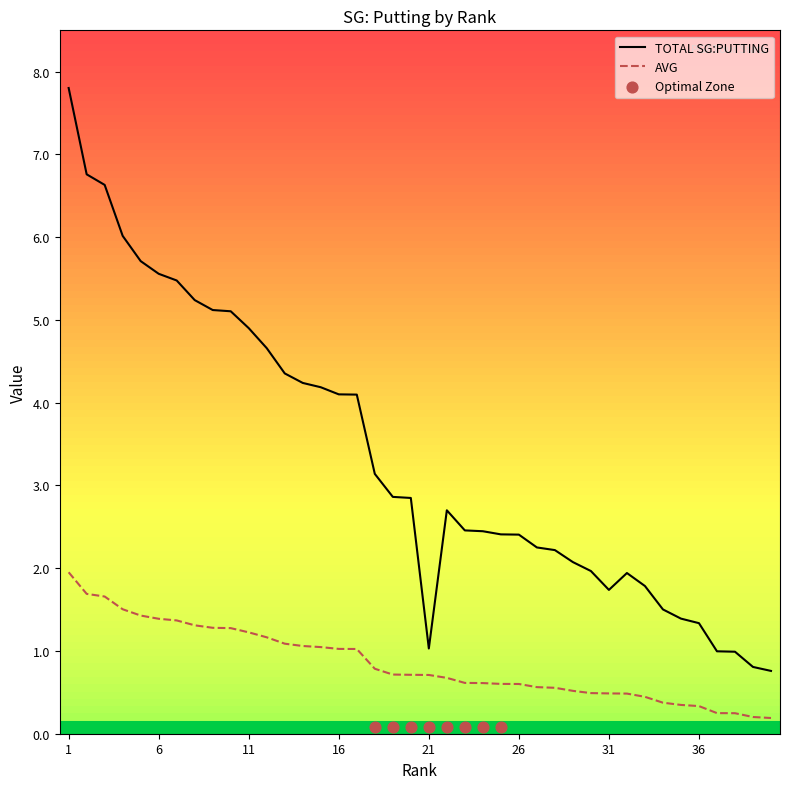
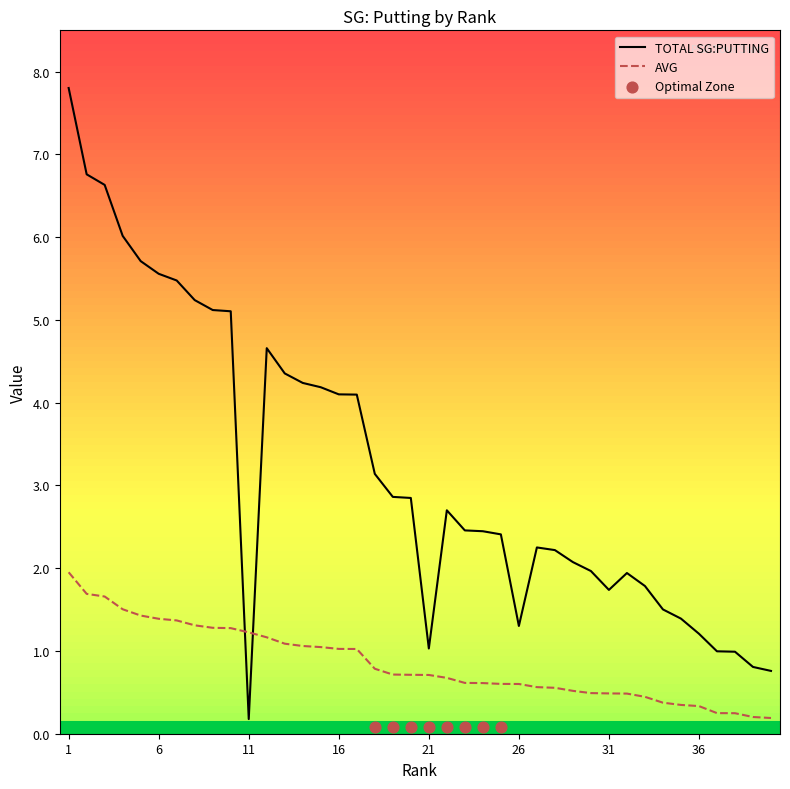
TOTAL SG:PUTTING, 11: 4.9 -> 0.2
TOTAL SG:PUTTING, 26: 2.4 -> 1.3
TOTAL SG:PUTTING, 36: 1.3 -> 1.2
